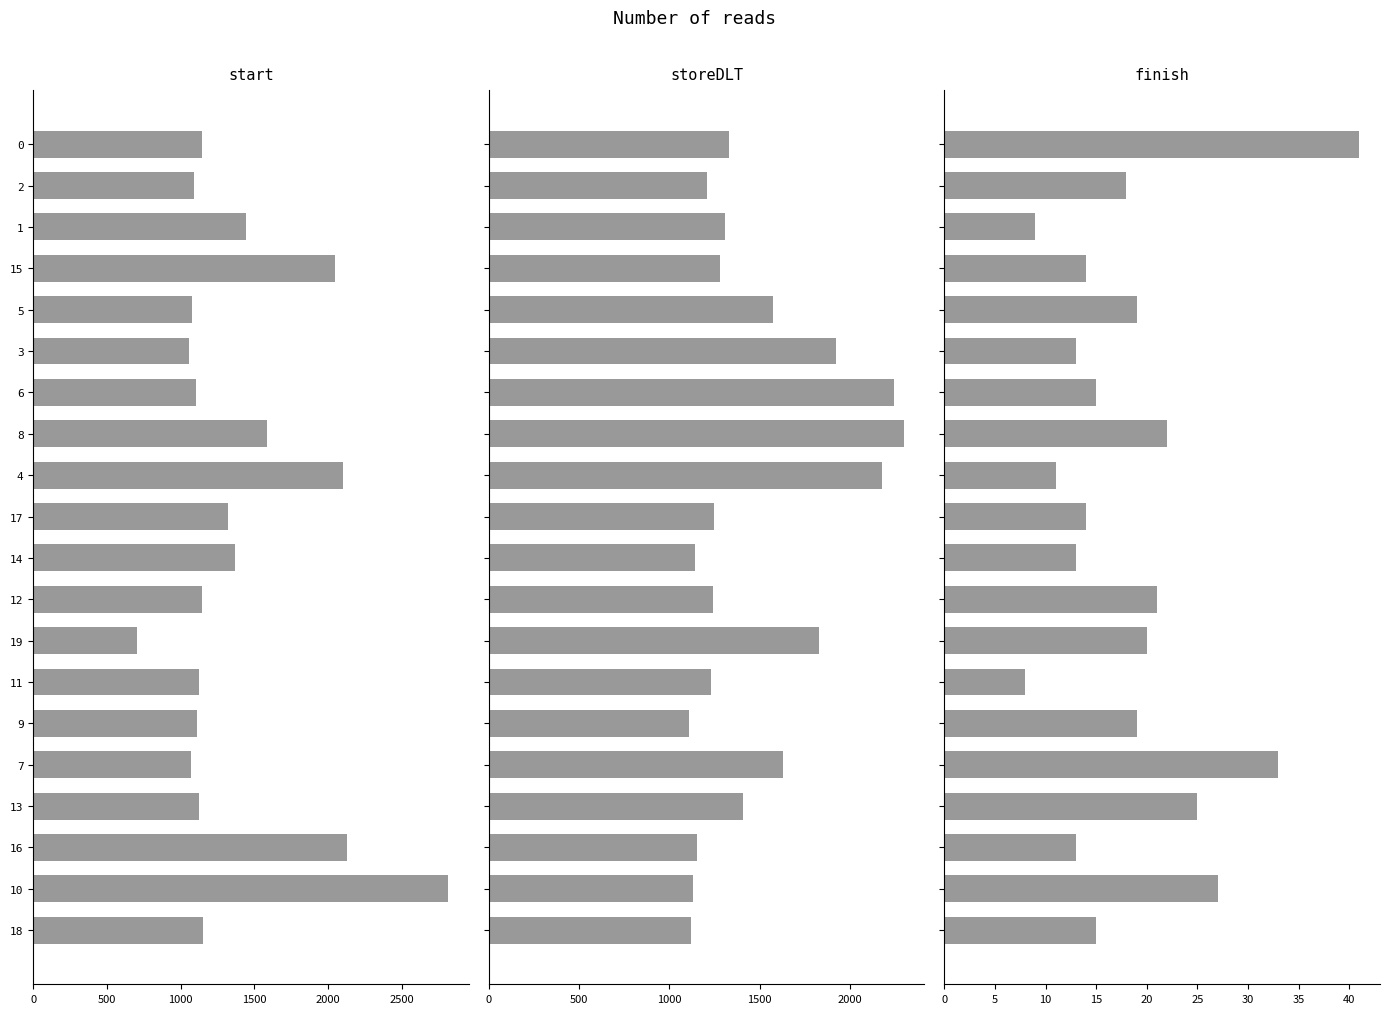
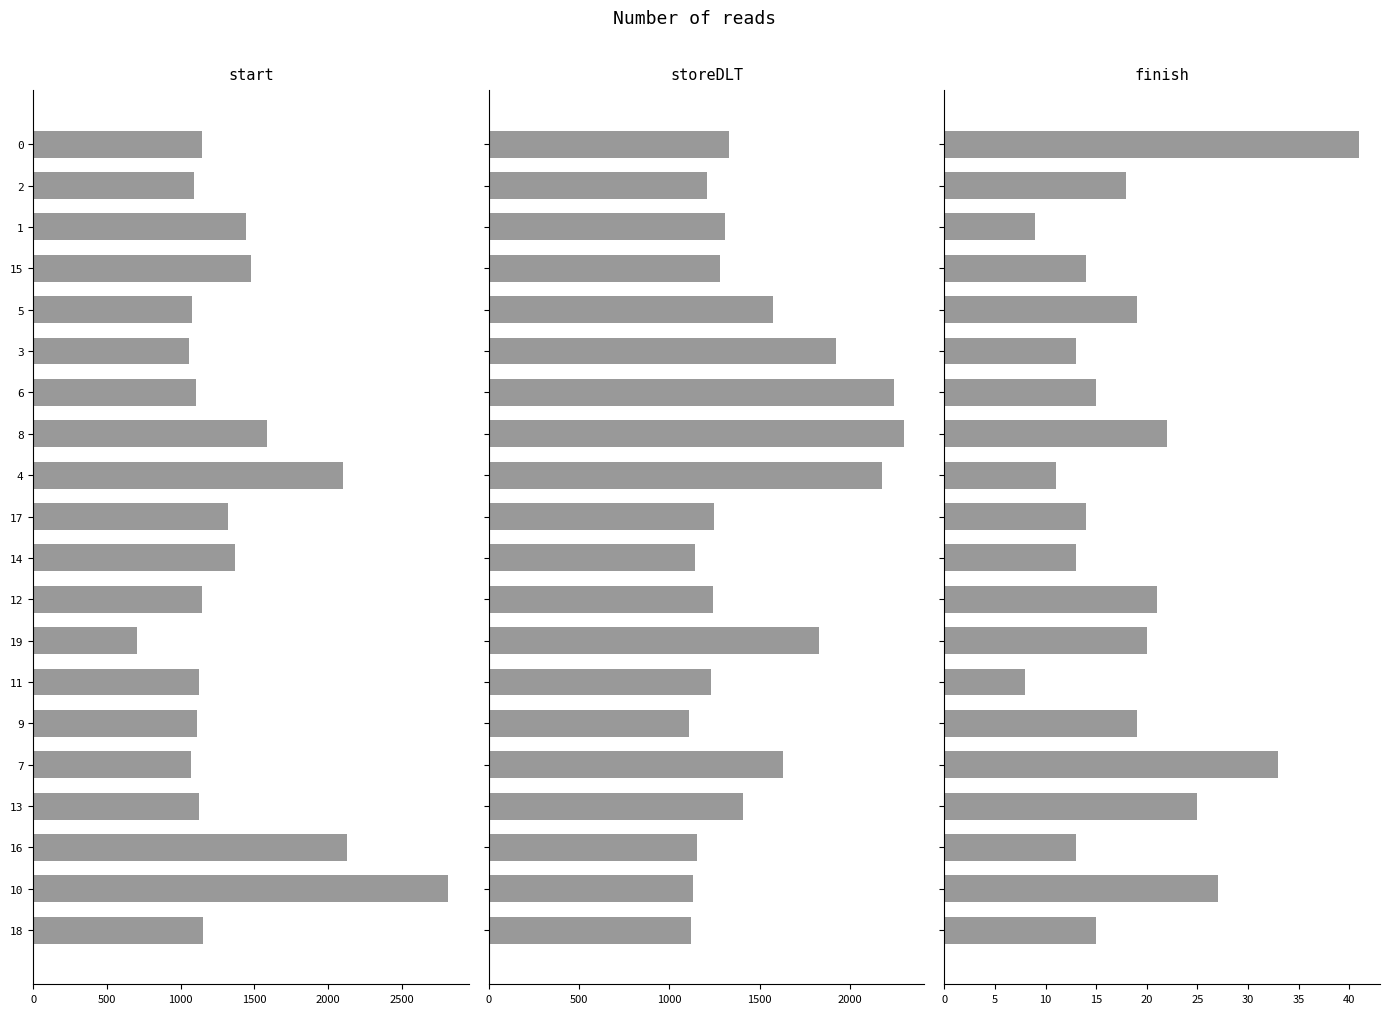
start, 15: 2050 -> 1480
